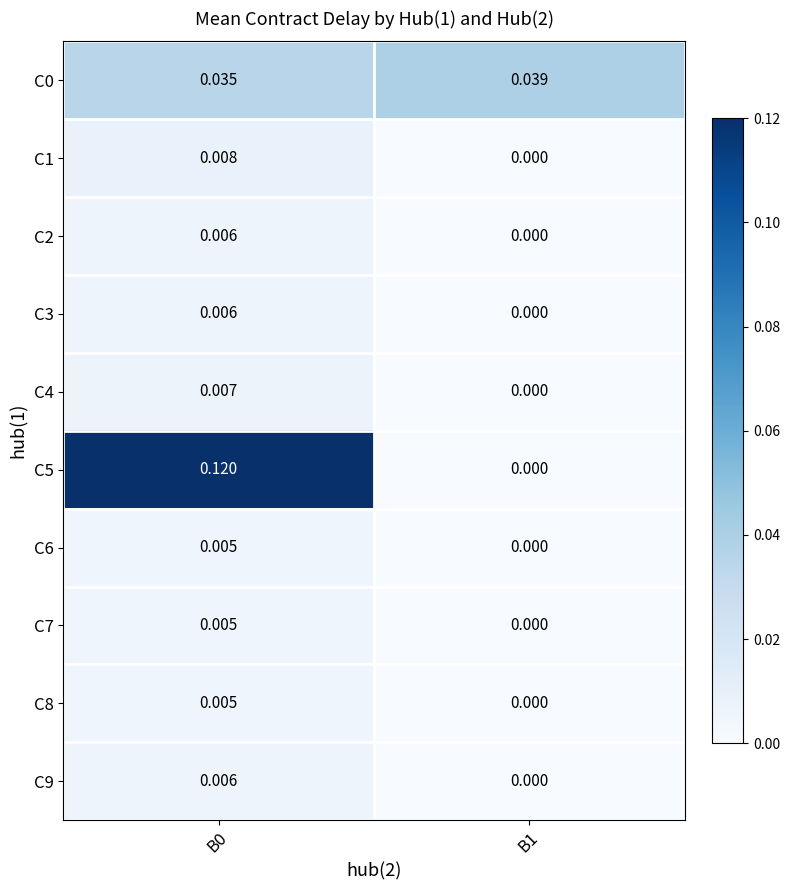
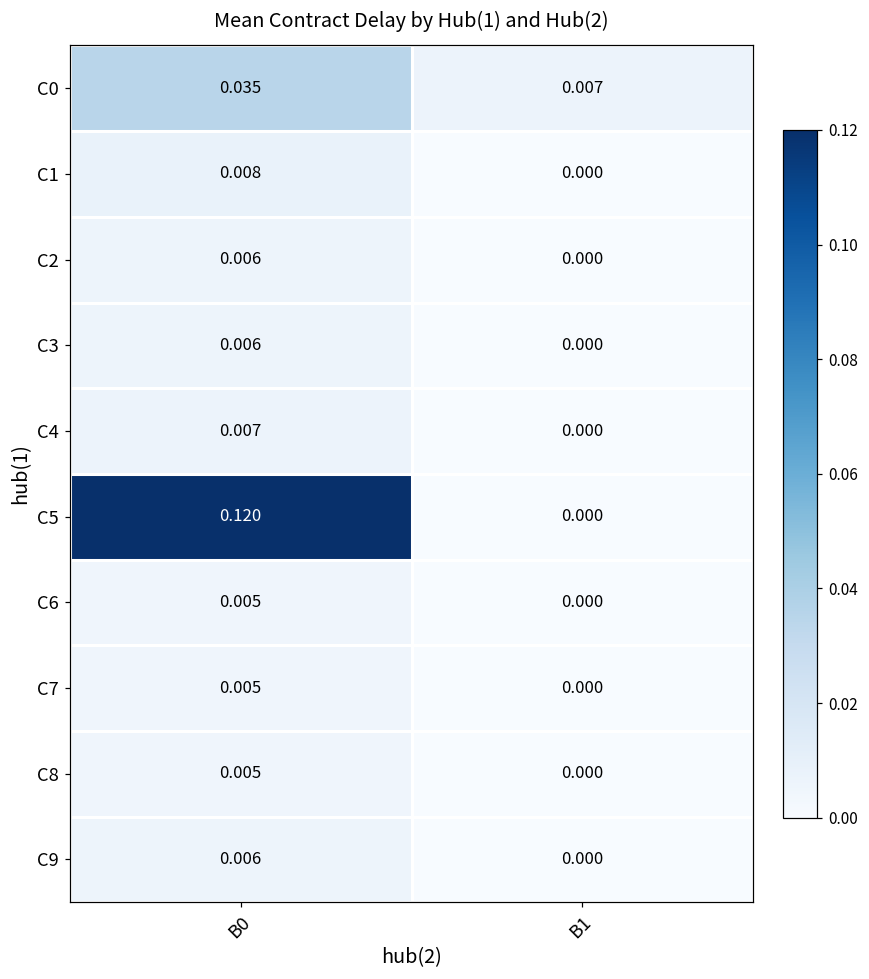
C0, B1: 0.039 -> 0.007
